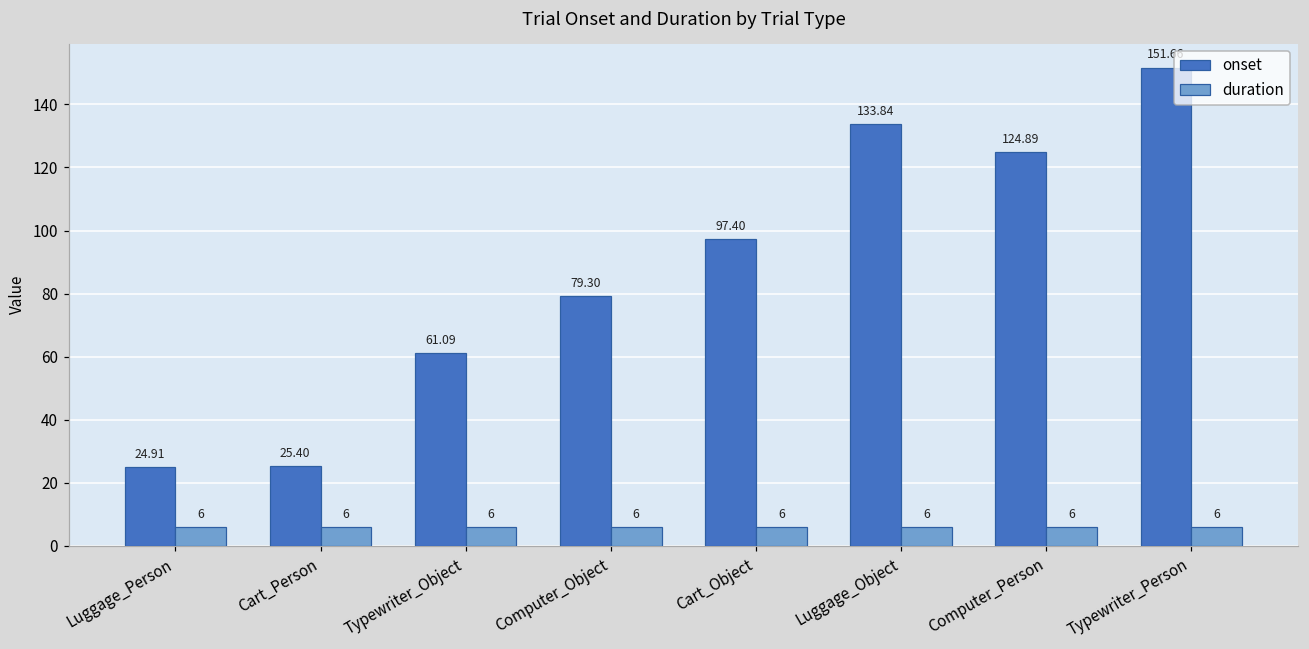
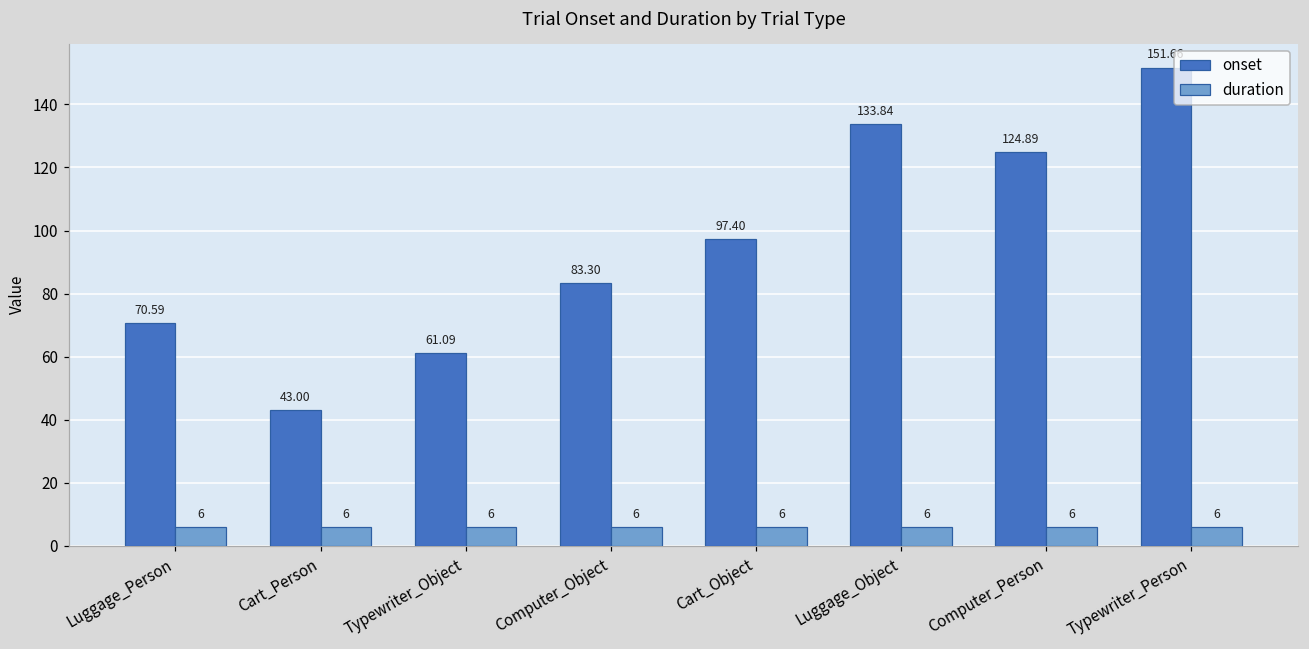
onset, Luggage_Person: 24.91 -> 70.59
onset, Cart_Person: 25.40 -> 43.00
onset, Computer_Object: 79.30 -> 83.30
